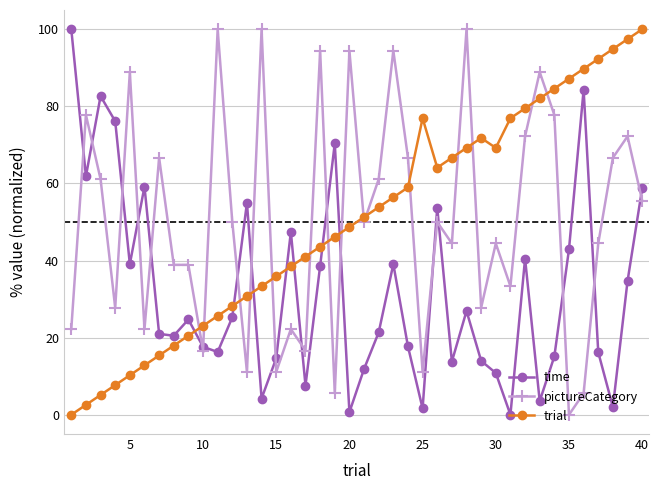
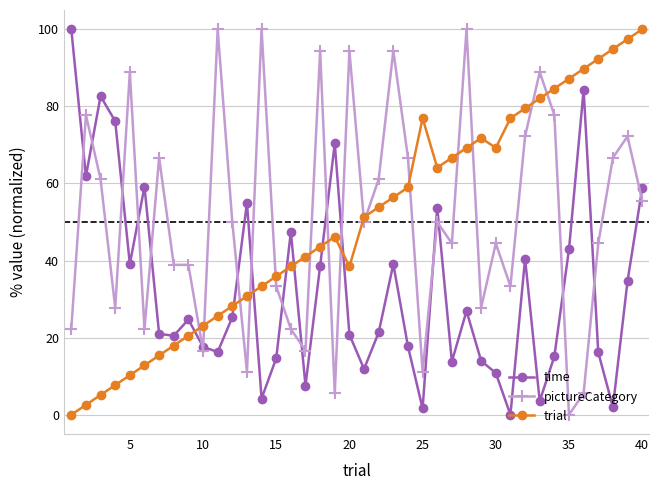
pictureCategory, 15: 11 -> 33
time, 20: 1 -> 21
trial, 20: 49 -> 38
